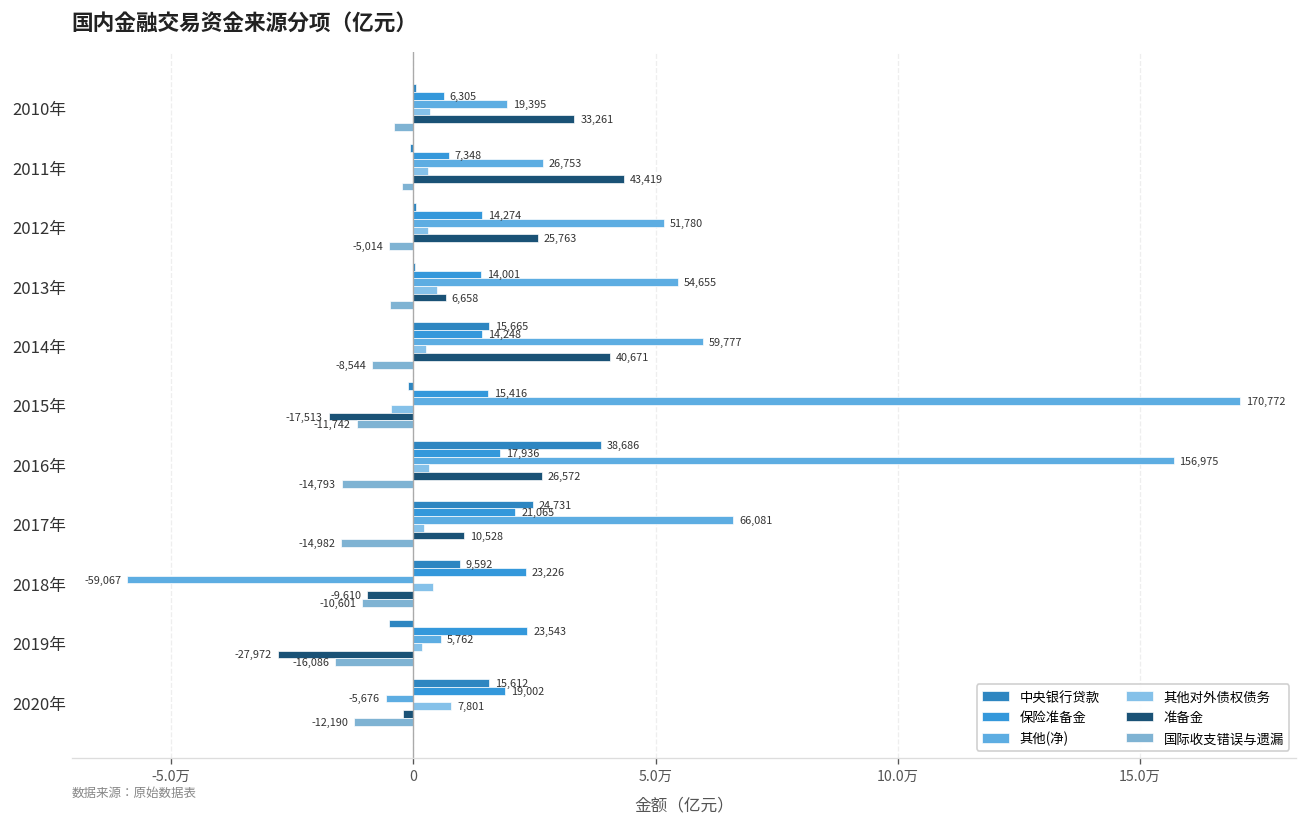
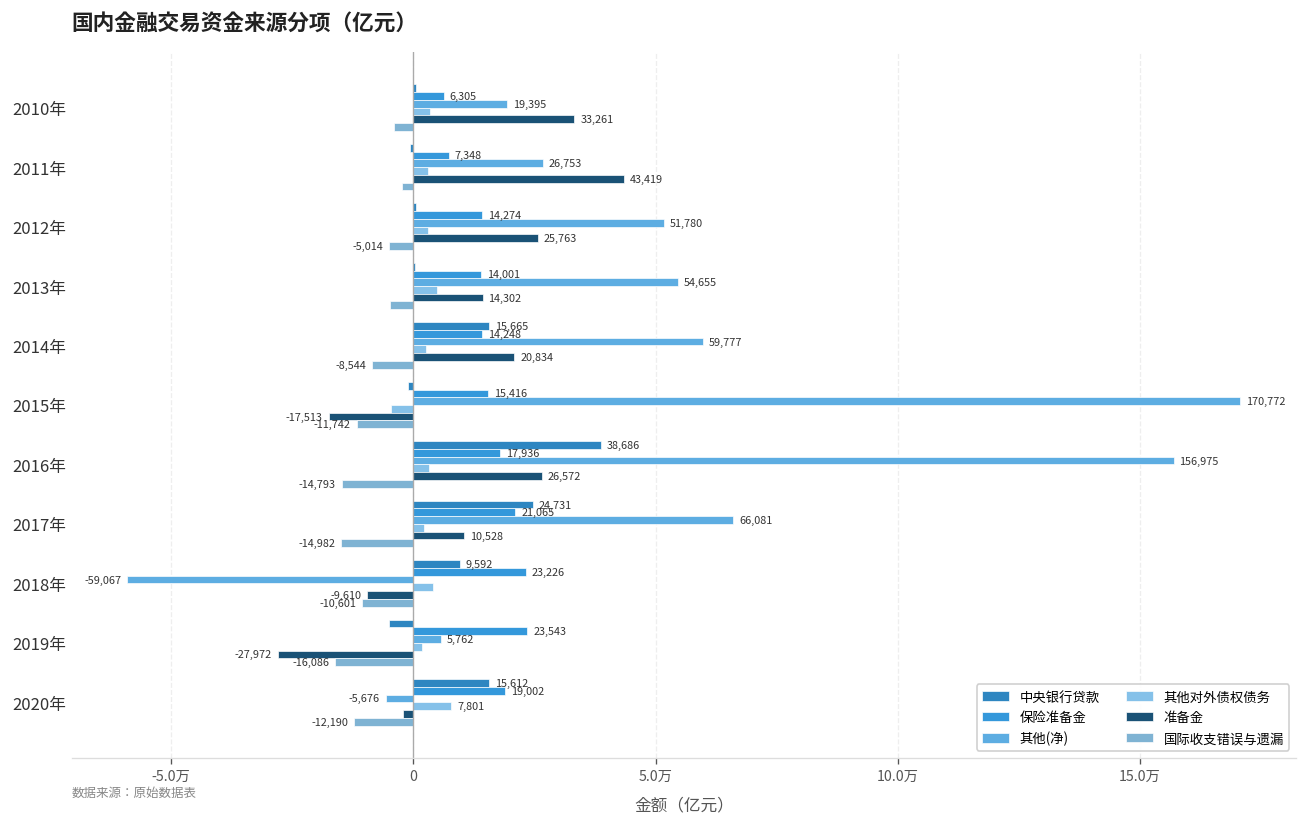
准备金, 2013年: 6,658 -> 14,302
准备金, 2014年: 40,671 -> 20,834
